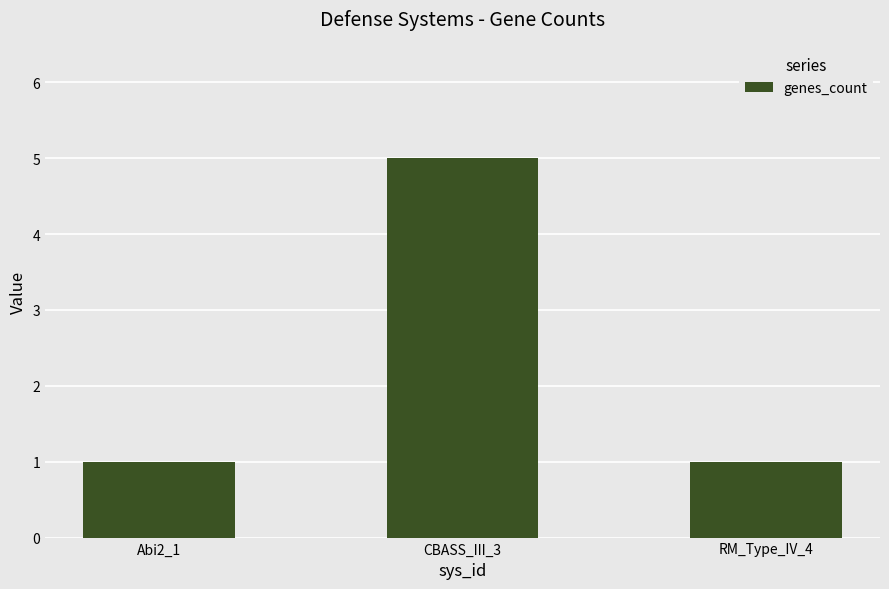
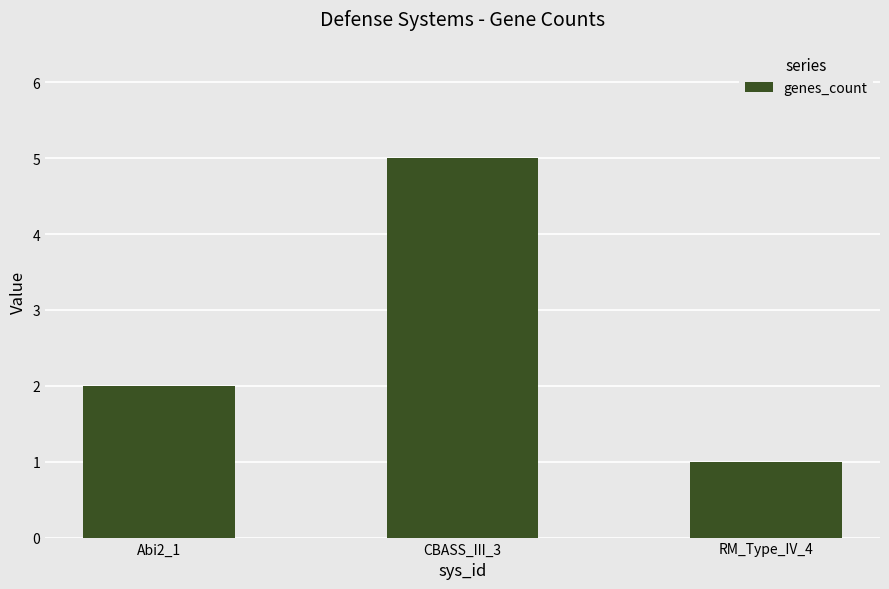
Abi2_1: 1 -> 2
